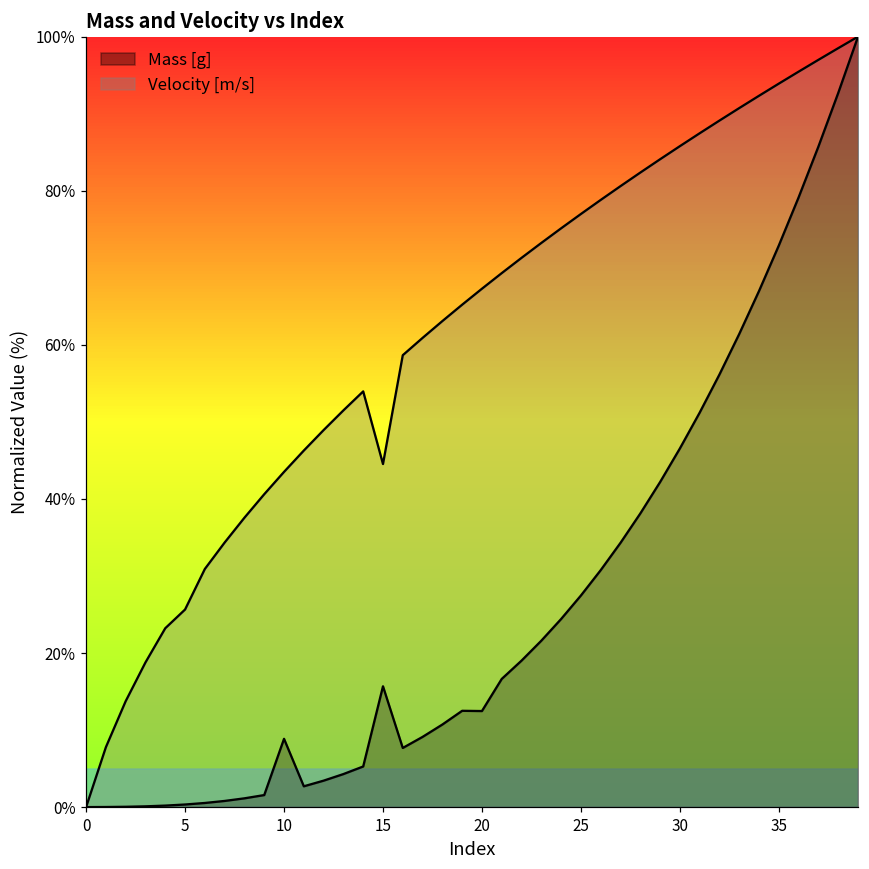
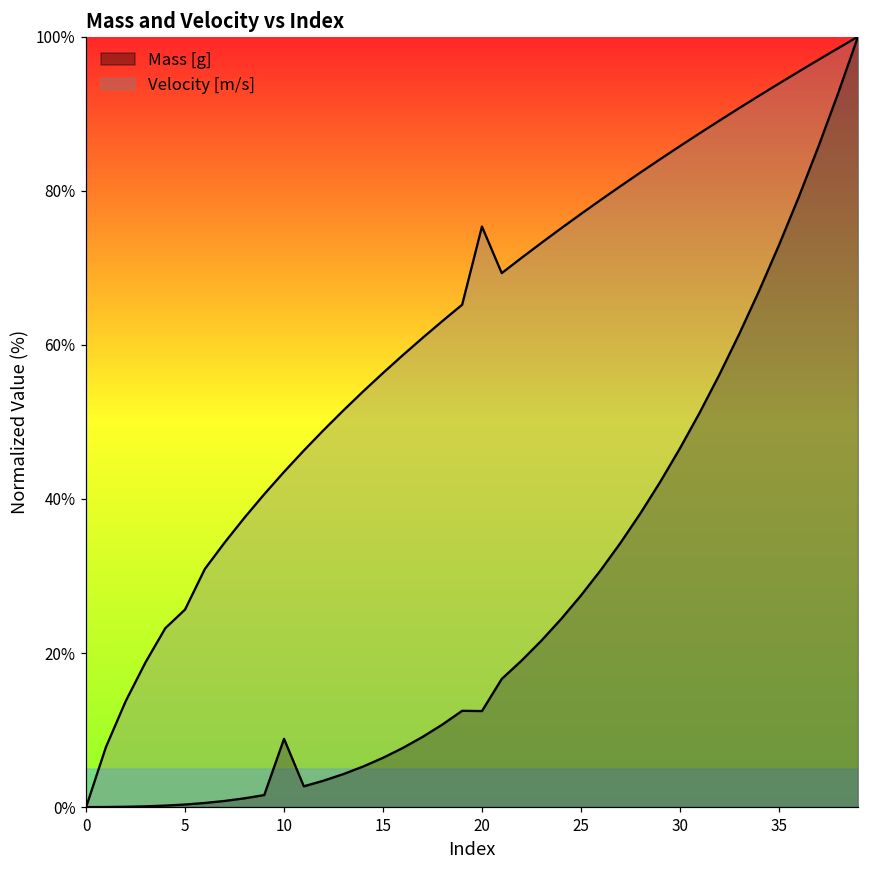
Mass [g], 15: 16% -> 6%
Velocity [m/s], 15: 45% -> 56%
Velocity [m/s], 20: 67% -> 75%
